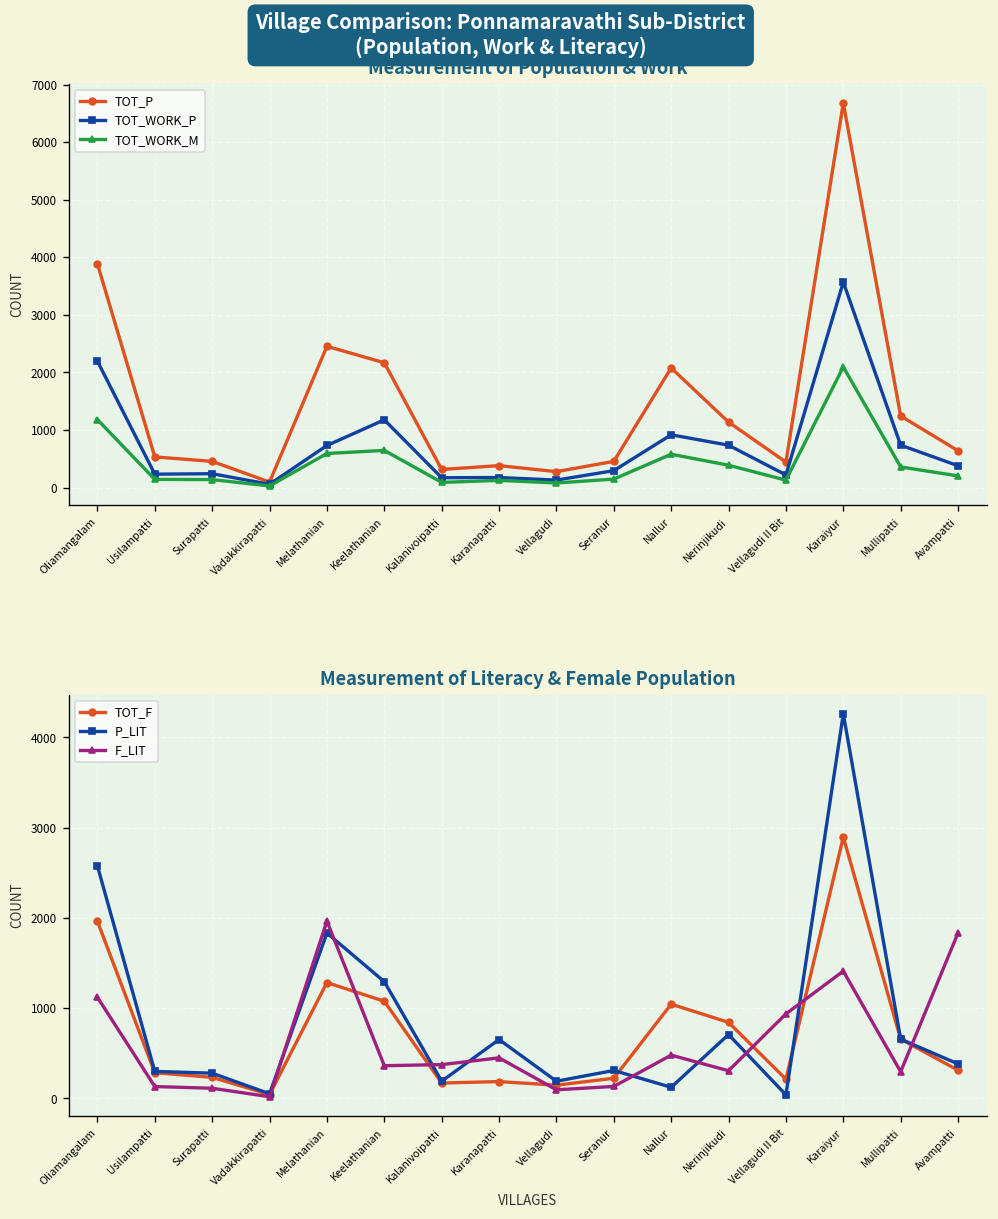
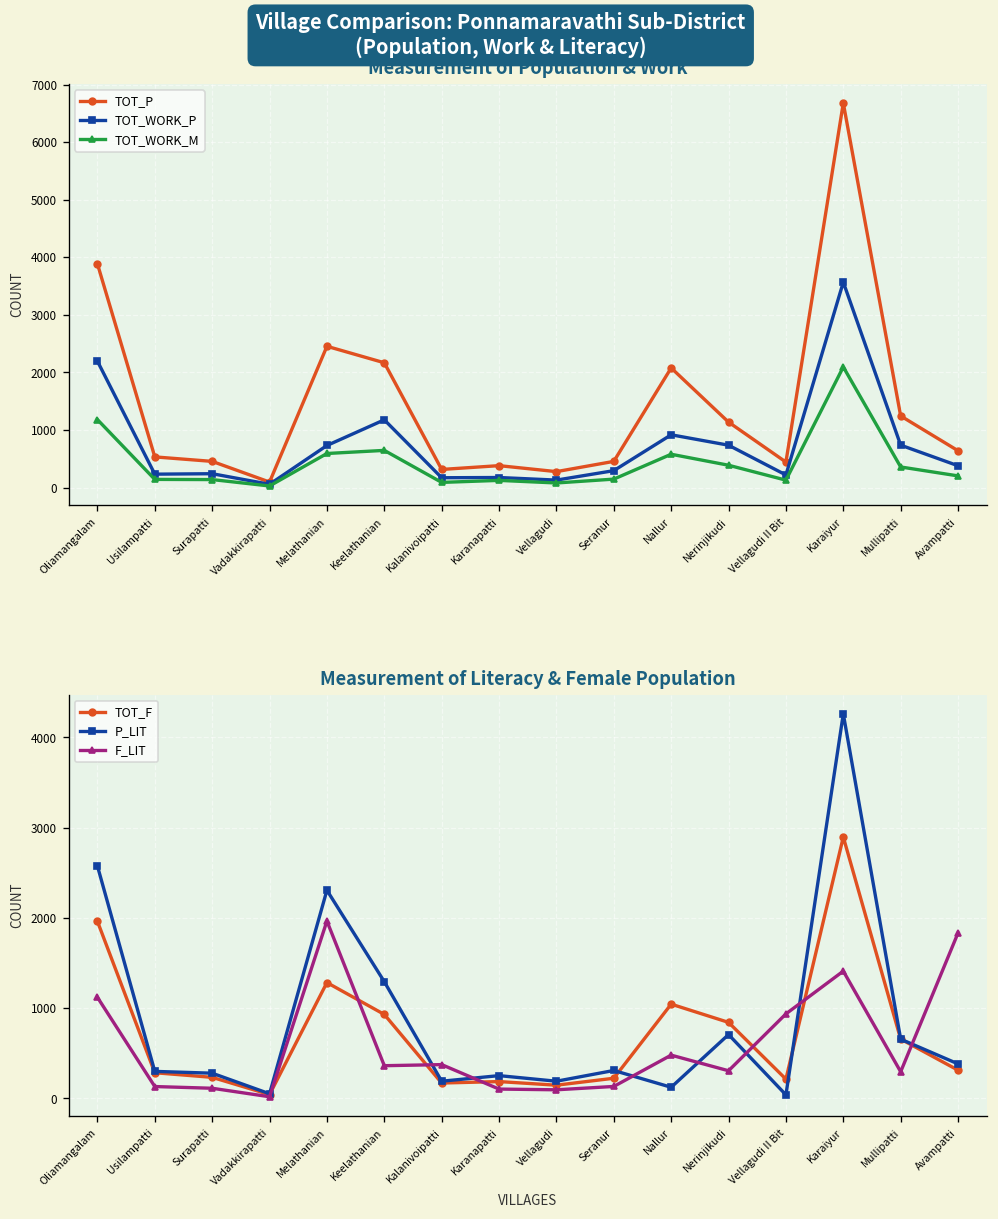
Measurement of Literacy & Female Population, P_LIT, Melathanian: 1800 -> 2300
Measurement of Literacy & Female Population, TOT_F, Keelathanian: 1100 -> 900
Measurement of Literacy & Female Population, P_LIT, Karanapatti: 700 -> 300
Measurement of Literacy & Female Population, F_LIT, Karanapatti: 500 -> 100
